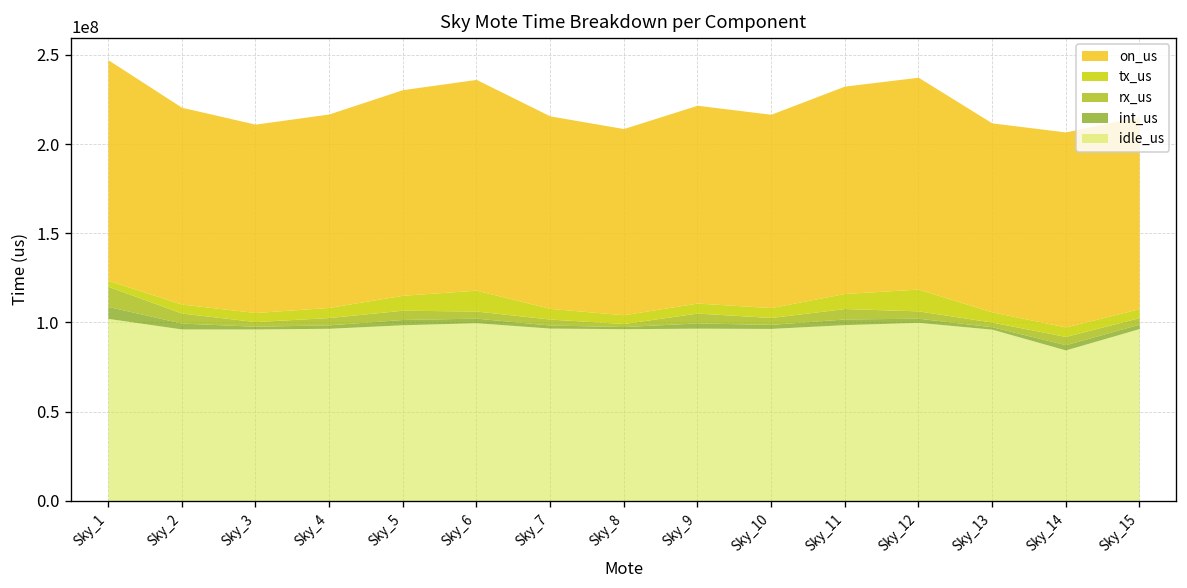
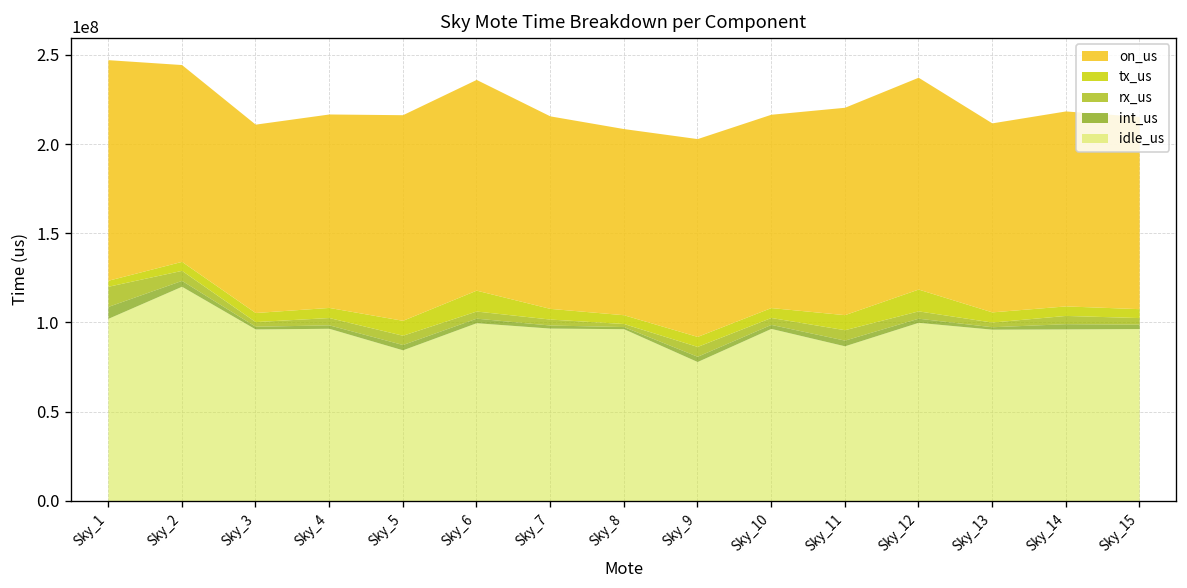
idle_us, Sky_2: 96000000 -> 120000000
idle_us, Sky_5: 99000000 -> 85000000
idle_us, Sky_9: 97000000 -> 78000000
idle_us, Sky_11: 99000000 -> 87000000
idle_us, Sky_14: 85000000 -> 96000000
